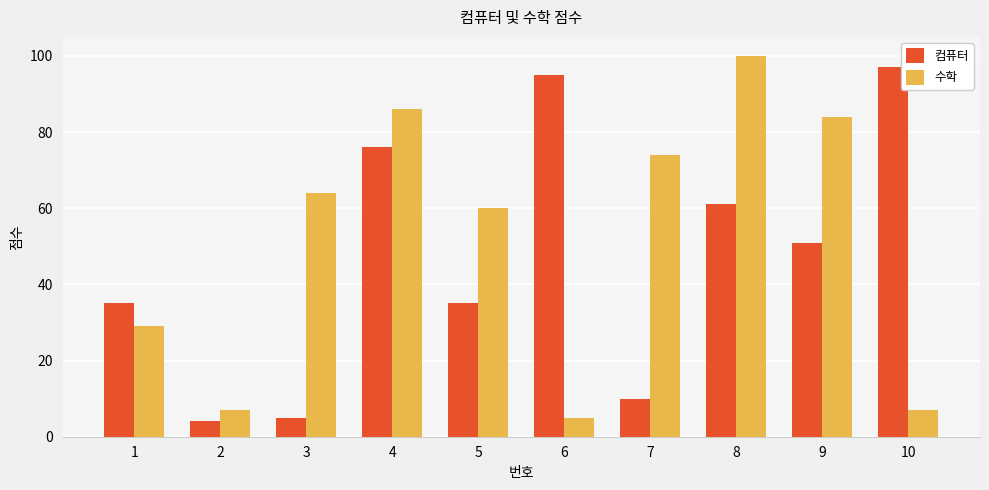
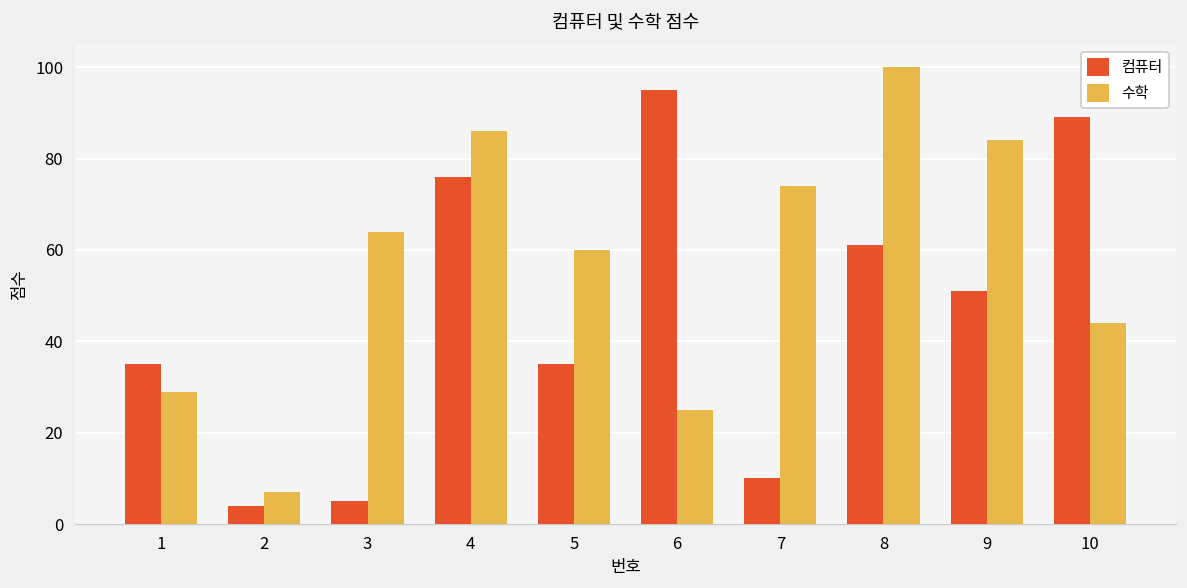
수학, 6: 5 -> 25
컴퓨터, 10: 97 -> 89
수학, 10: 7 -> 44
